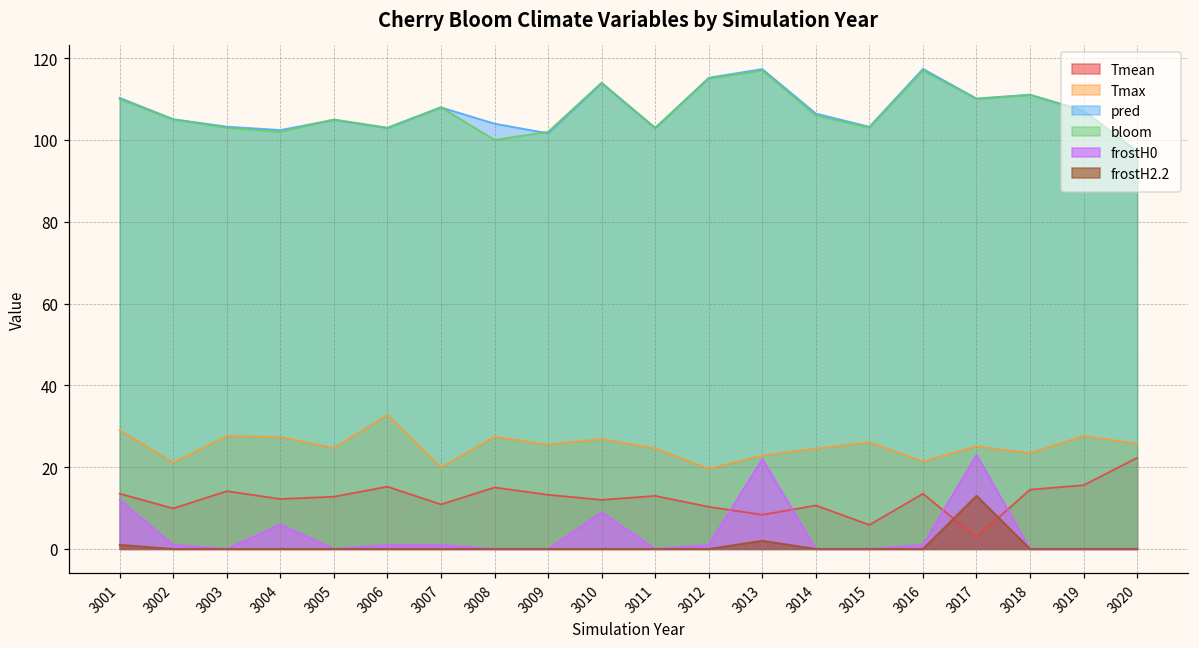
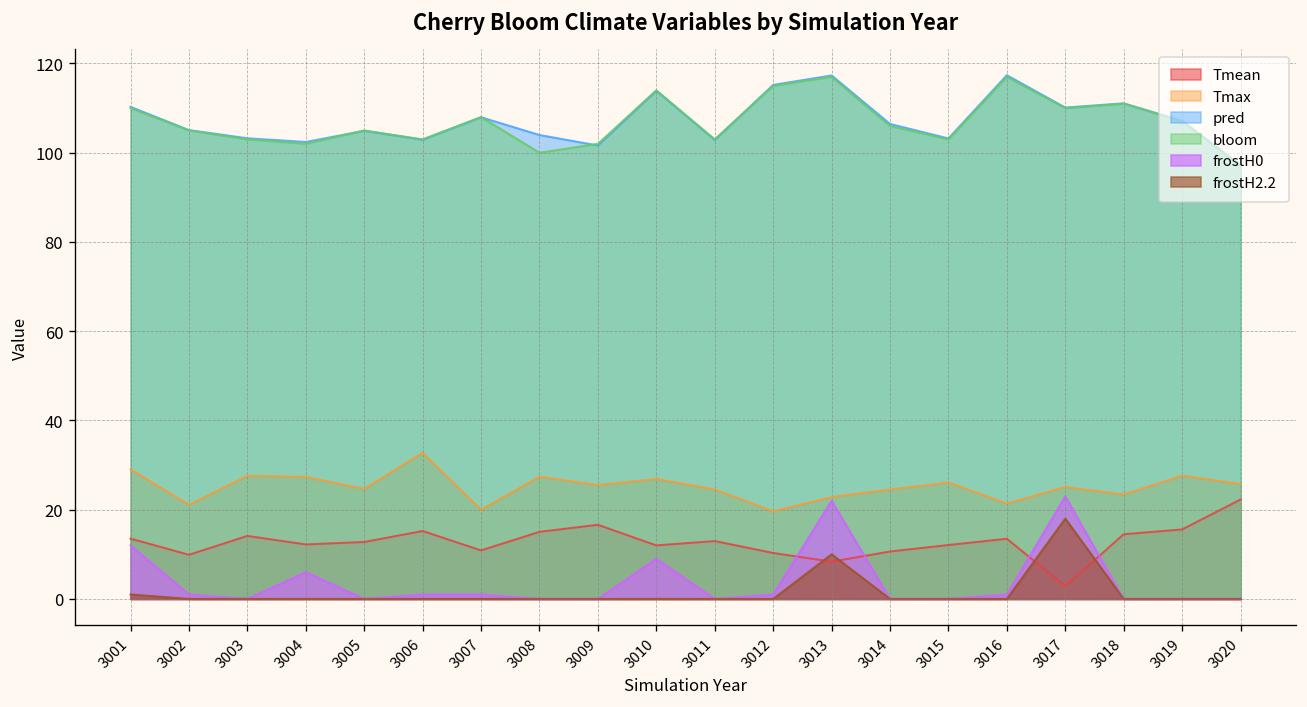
Tmean, 3009: 13 -> 17
frostH2.2, 3013: 2 -> 10
Tmean, 3015: 6 -> 12
frostH2.2, 3017: 13 -> 18
